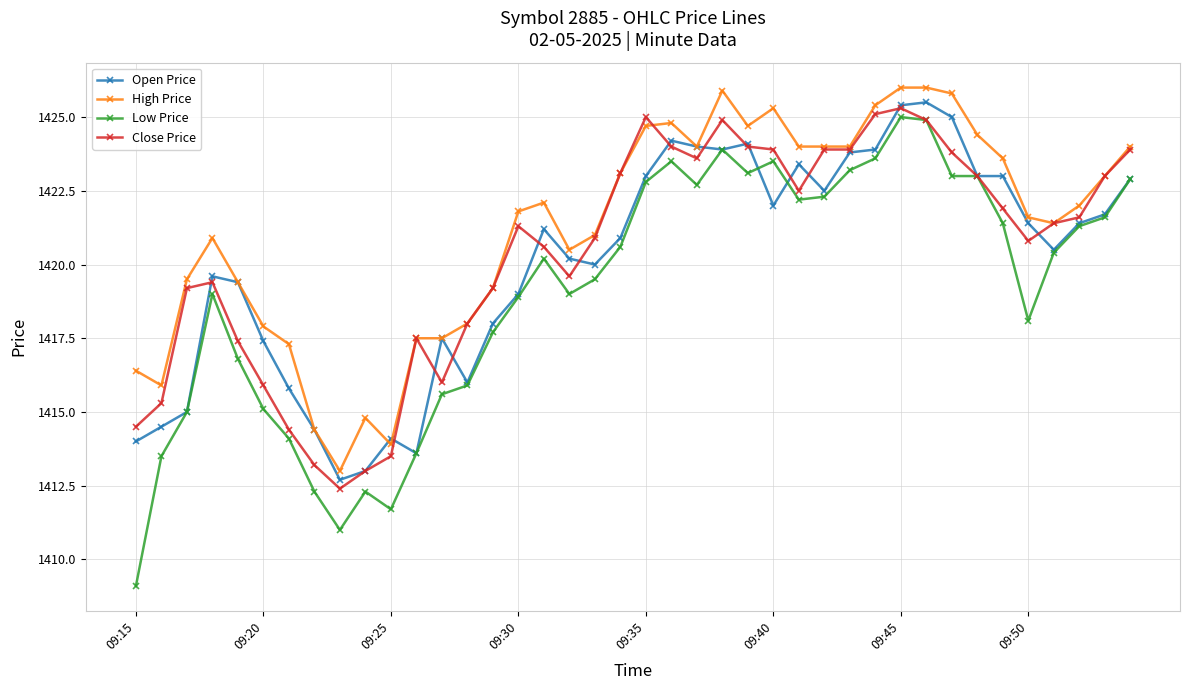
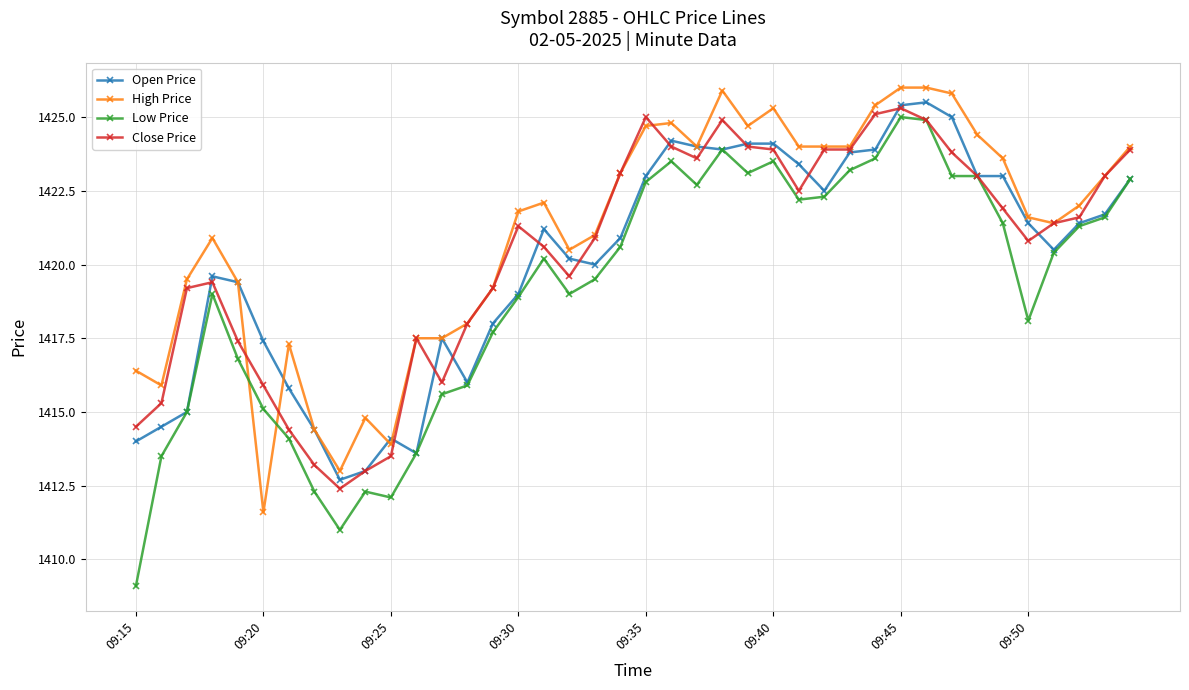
High Price, 09:20: 1417.9 -> 1411.6
Low Price, 09:25: 1411.7 -> 1412.1
Open Price, 09:40: 1422.0 -> 1424.1
